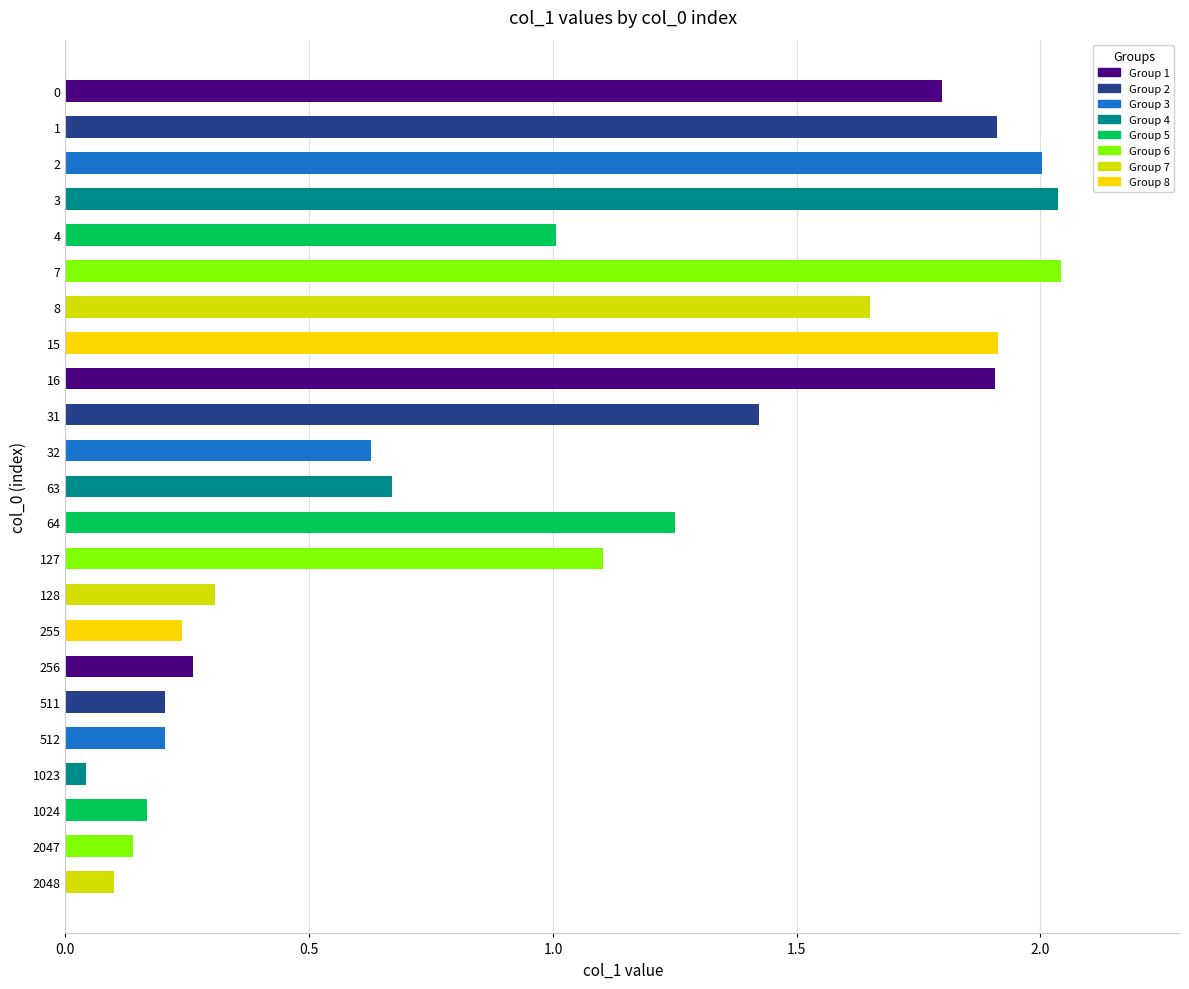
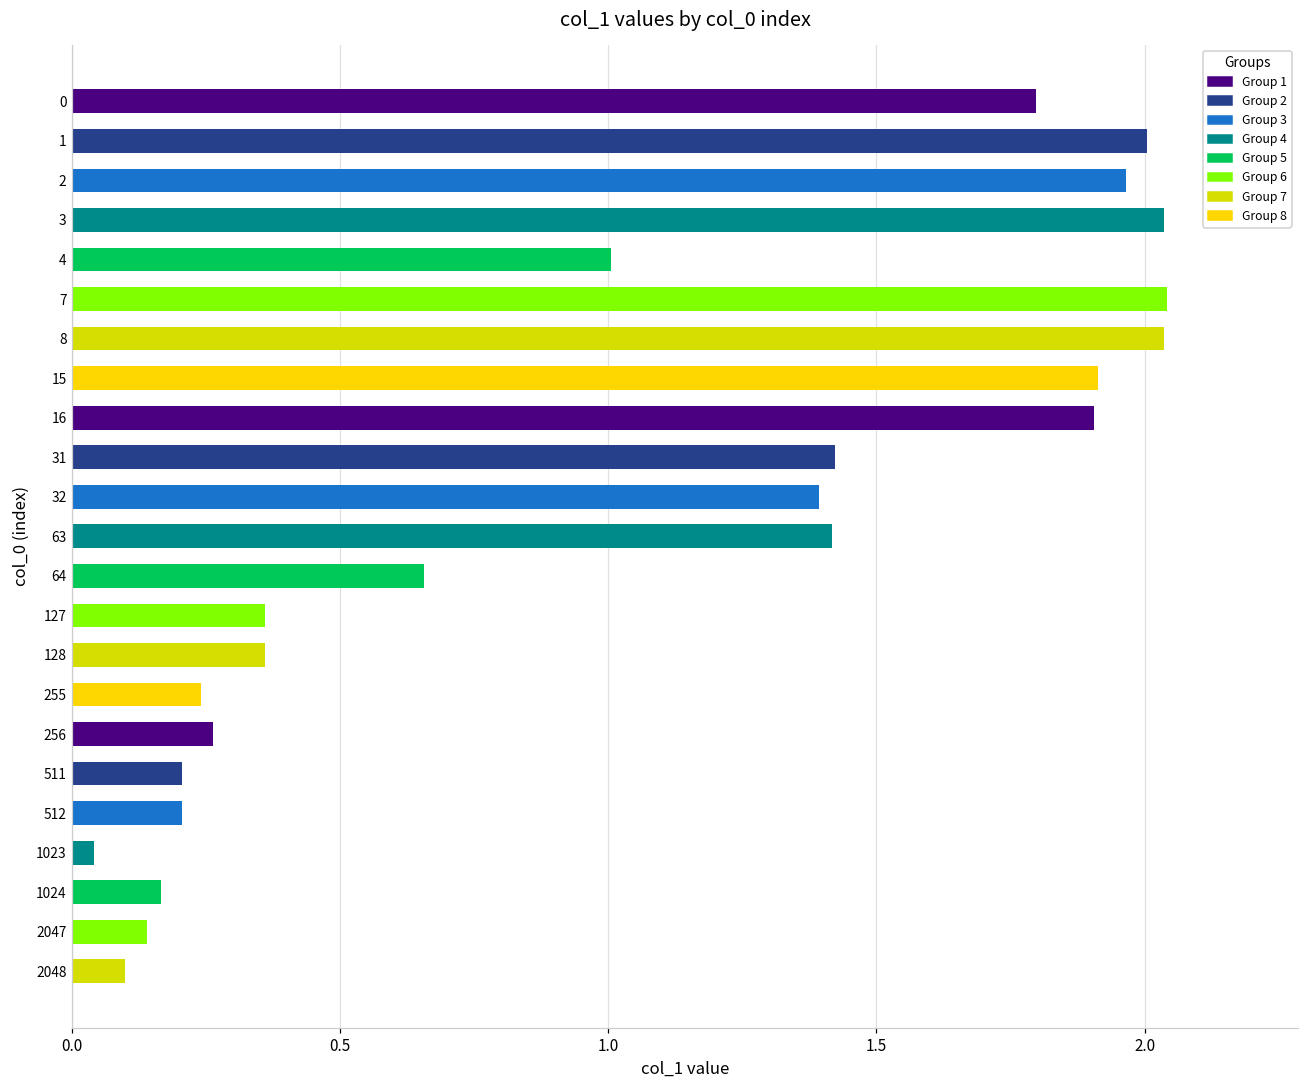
1: 1.91 -> 2.00
2: 2.00 -> 1.96
8: 1.65 -> 2.04
32: 0.63 -> 1.39
63: 0.67 -> 1.42
64: 1.25 -> 0.66
127: 1.10 -> 0.36
128: 0.31 -> 0.36
